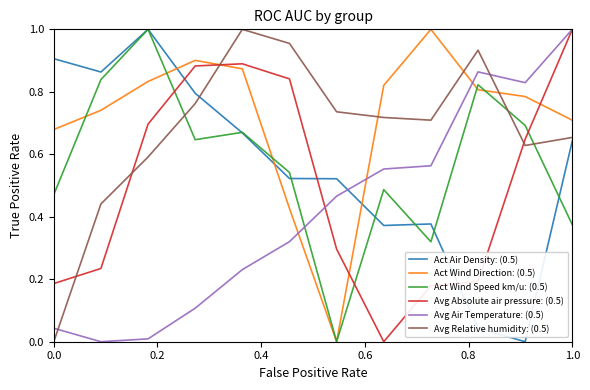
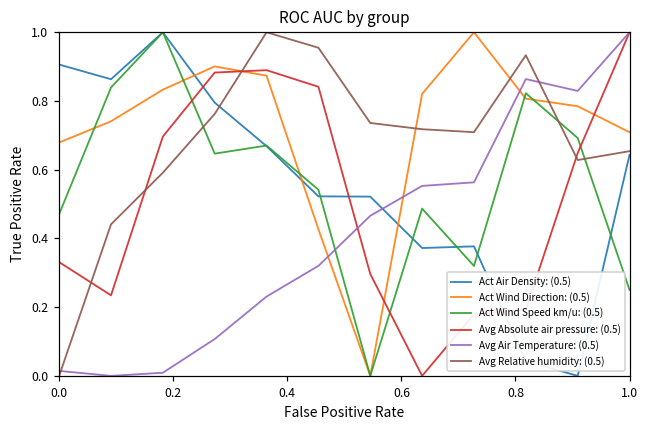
Avg Absolute air pressure: (0.5), 0.0: 0.19 -> 0.33
Avg Air Temperature: (0.5), 0.0: 0.04 -> 0.01
Act Wind Speed km/u: (0.5), 1.0: 0.37 -> 0.25
